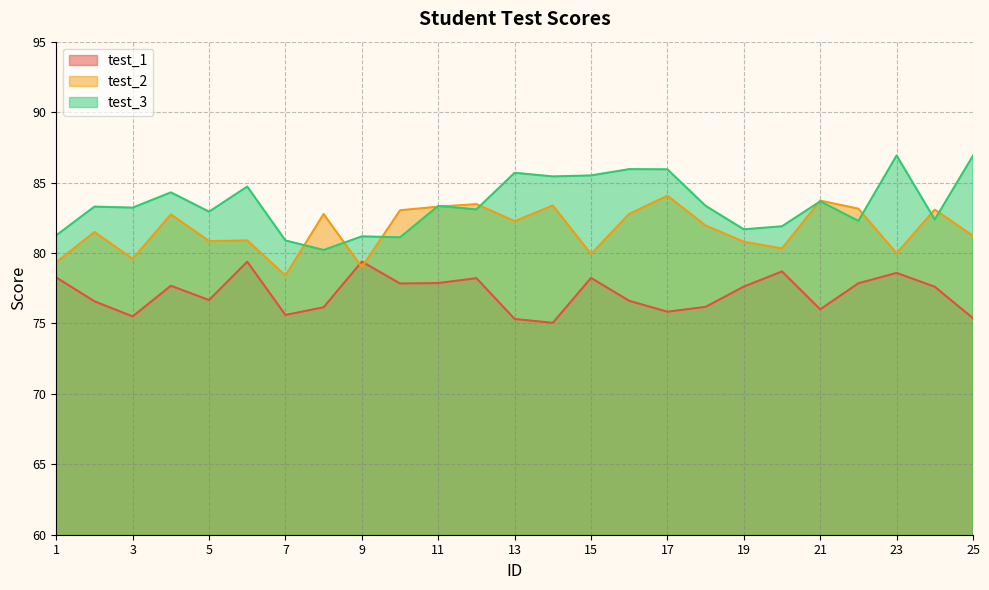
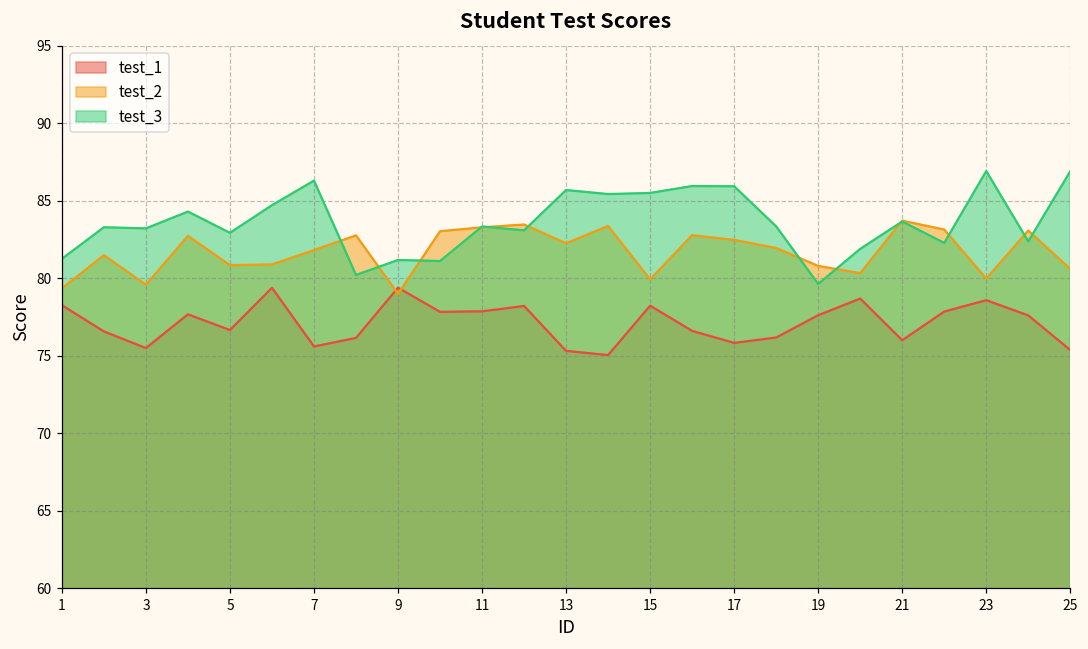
test_2, 7: 78.4 -> 81.8
test_3, 7: 80.9 -> 86.3
test_2, 17: 84.1 -> 82.5
test_3, 19: 81.7 -> 79.6
test_2, 25: 81.2 -> 80.6
